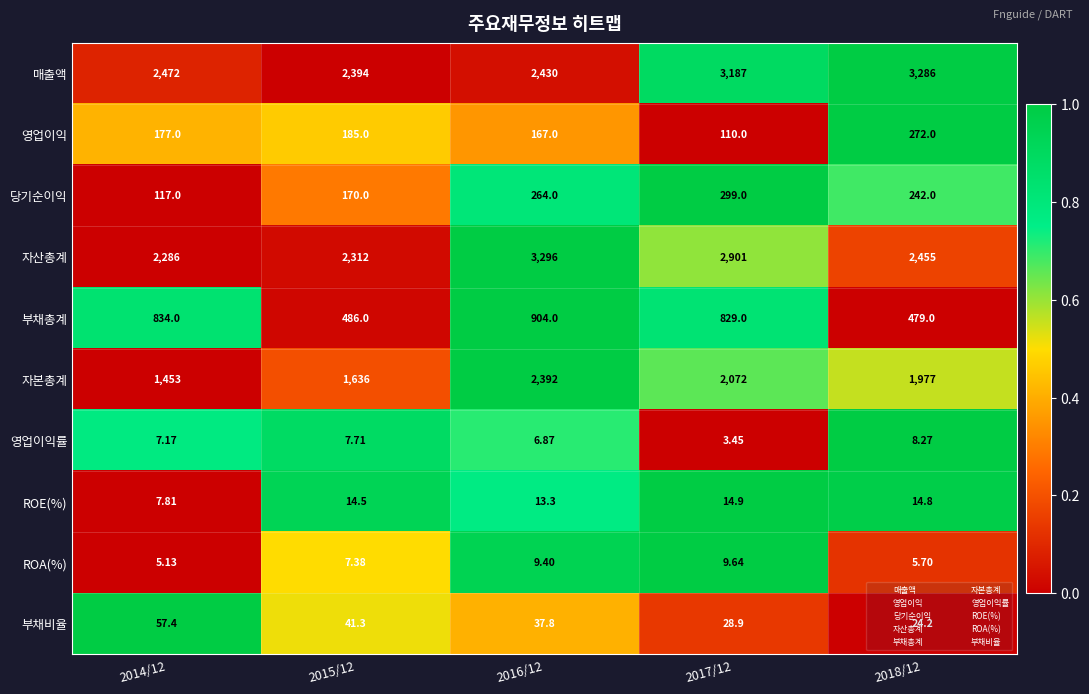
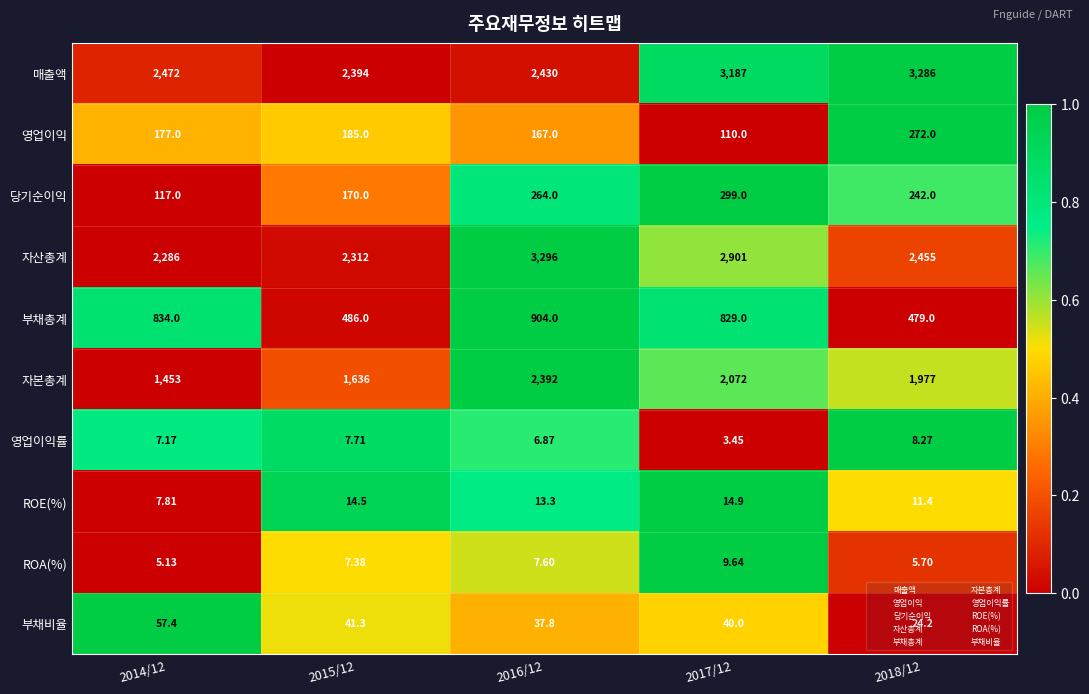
ROE(%), 2018/12: 14.8 -> 11.4
ROA(%), 2016/12: 9.40 -> 7.60
부채비율, 2017/12: 28.9 -> 40.0
